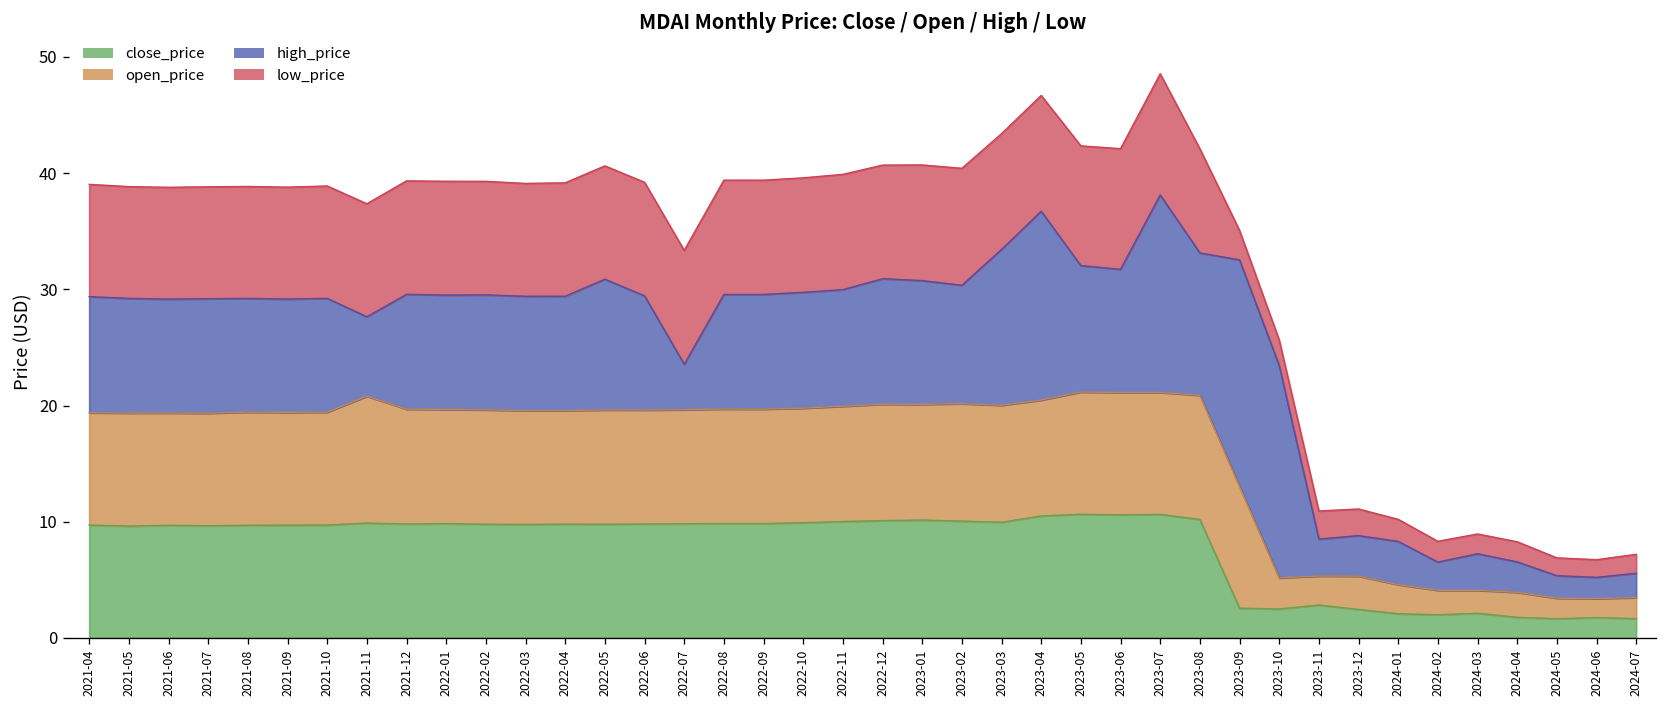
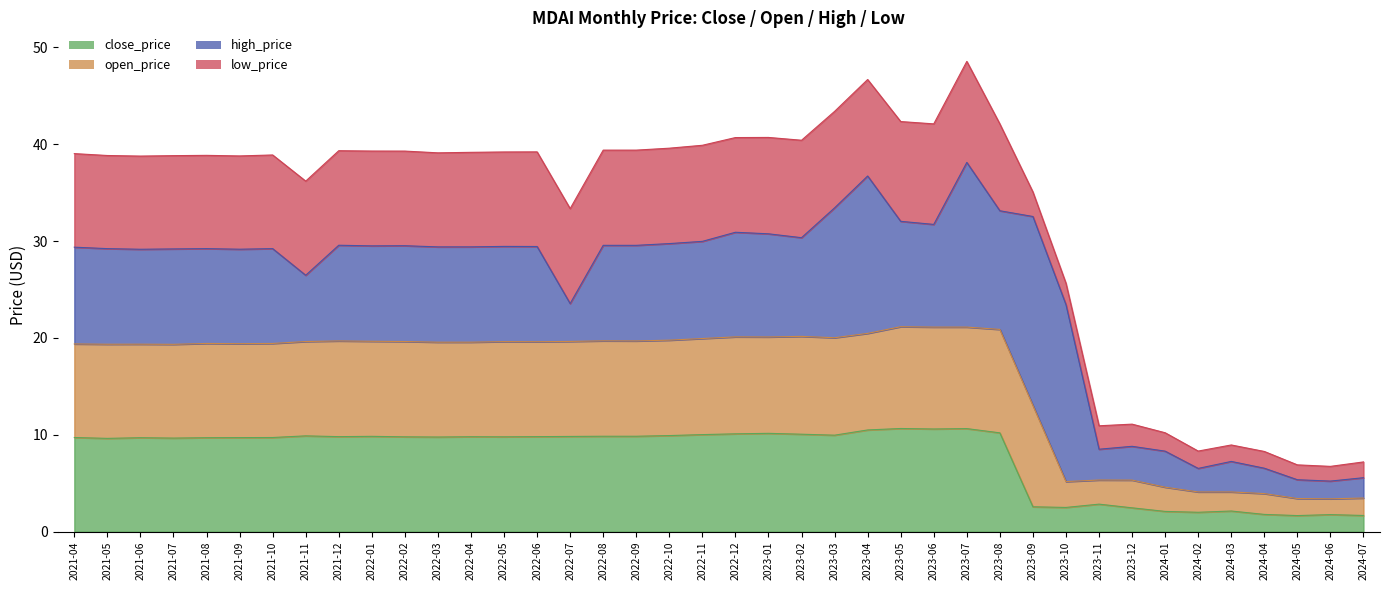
open_price, 2021-11: 11 -> 10
high_price, 2022-05: 11 -> 10
